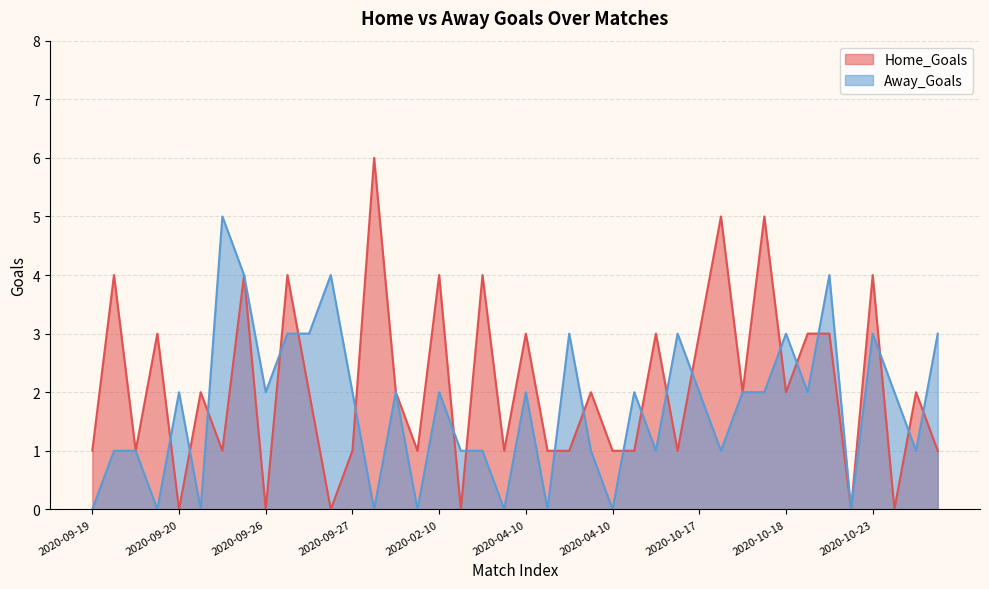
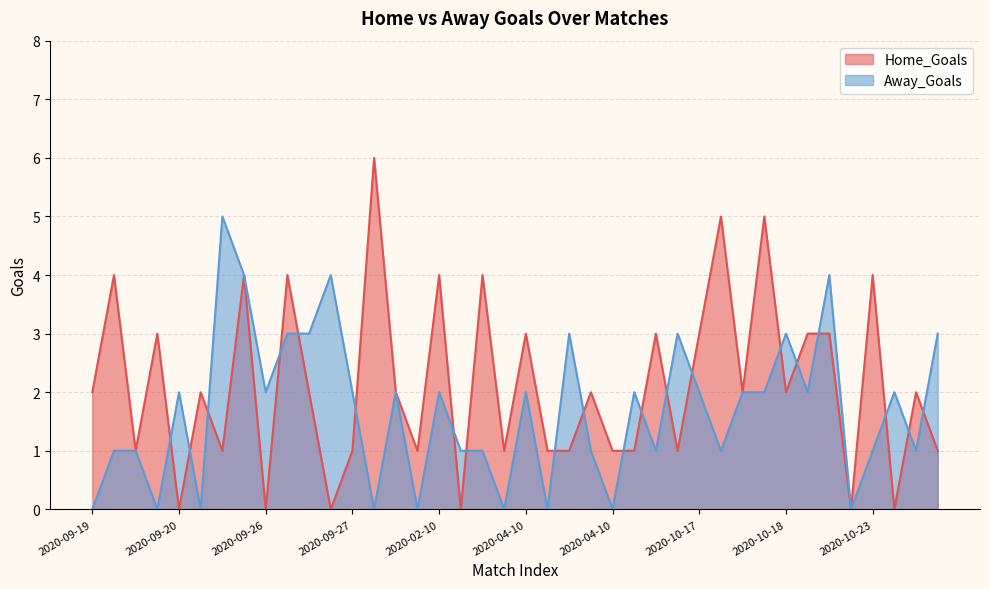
Home_Goals, 2020-09-19: 1 -> 2
Away_Goals, 2020-10-23: 3 -> 1
